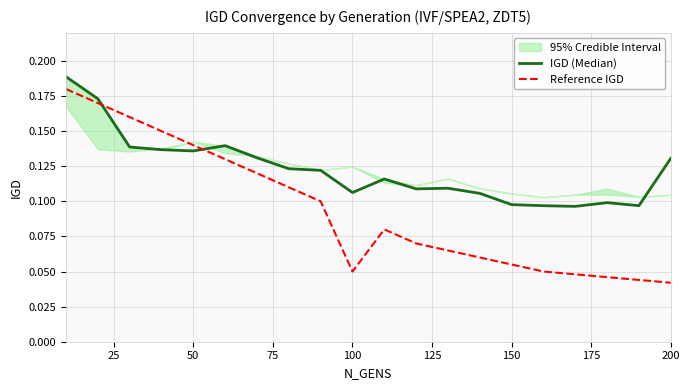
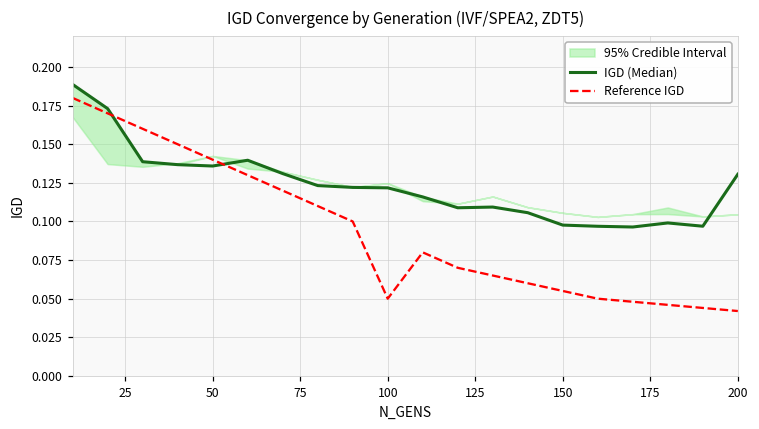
IGD (Median), 100: 0.106 -> 0.122
